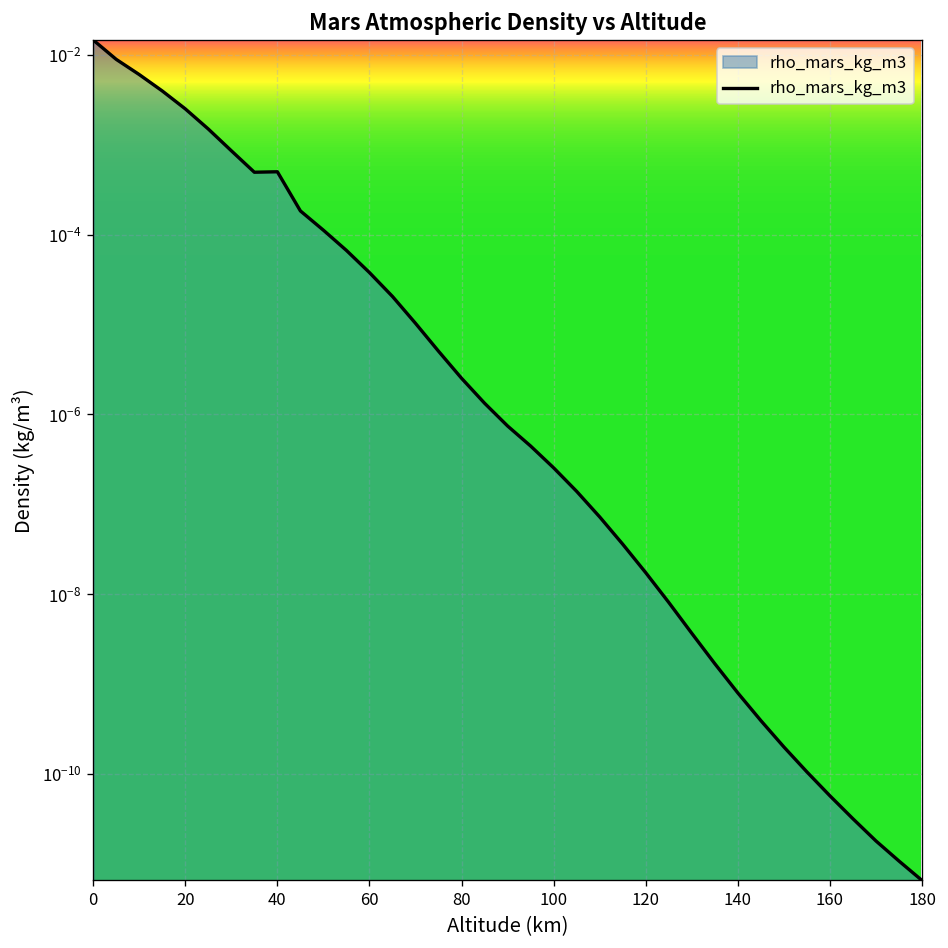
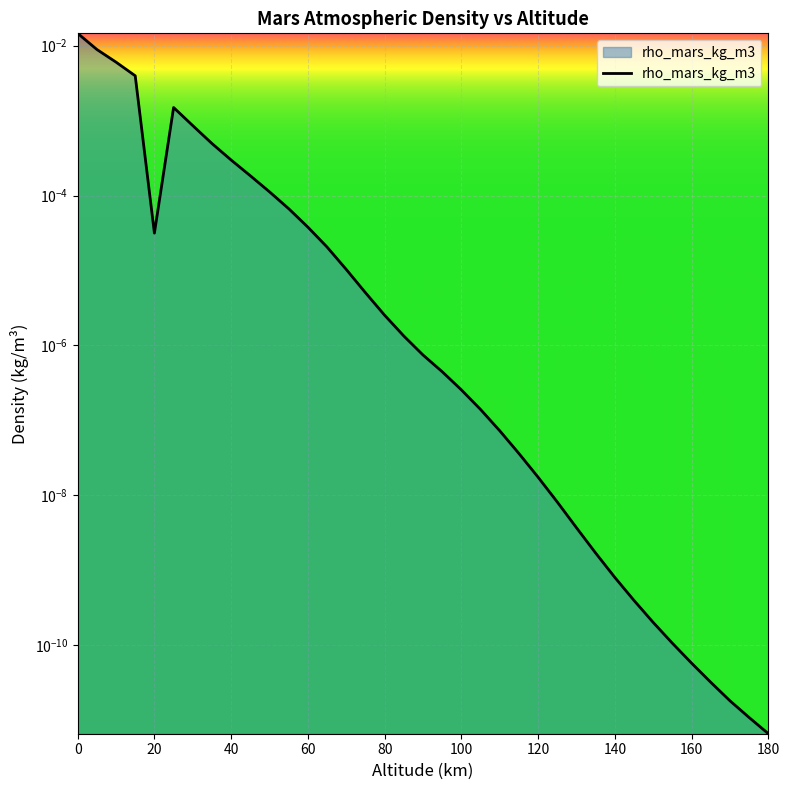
20: 0.0025 -> 0.000031
40: 0.0005 -> 0.00030
